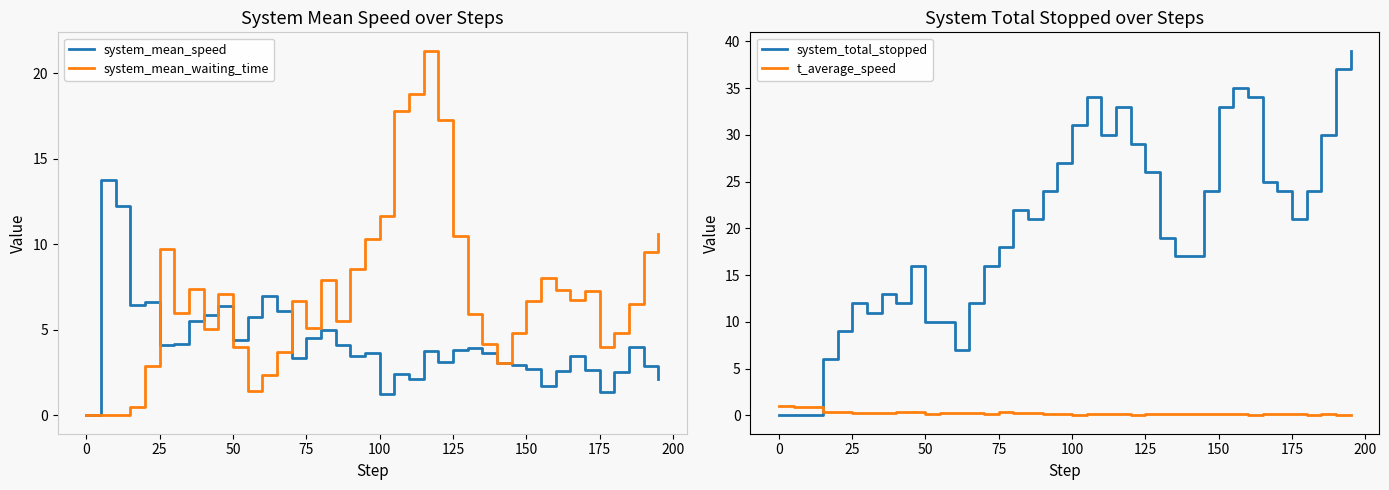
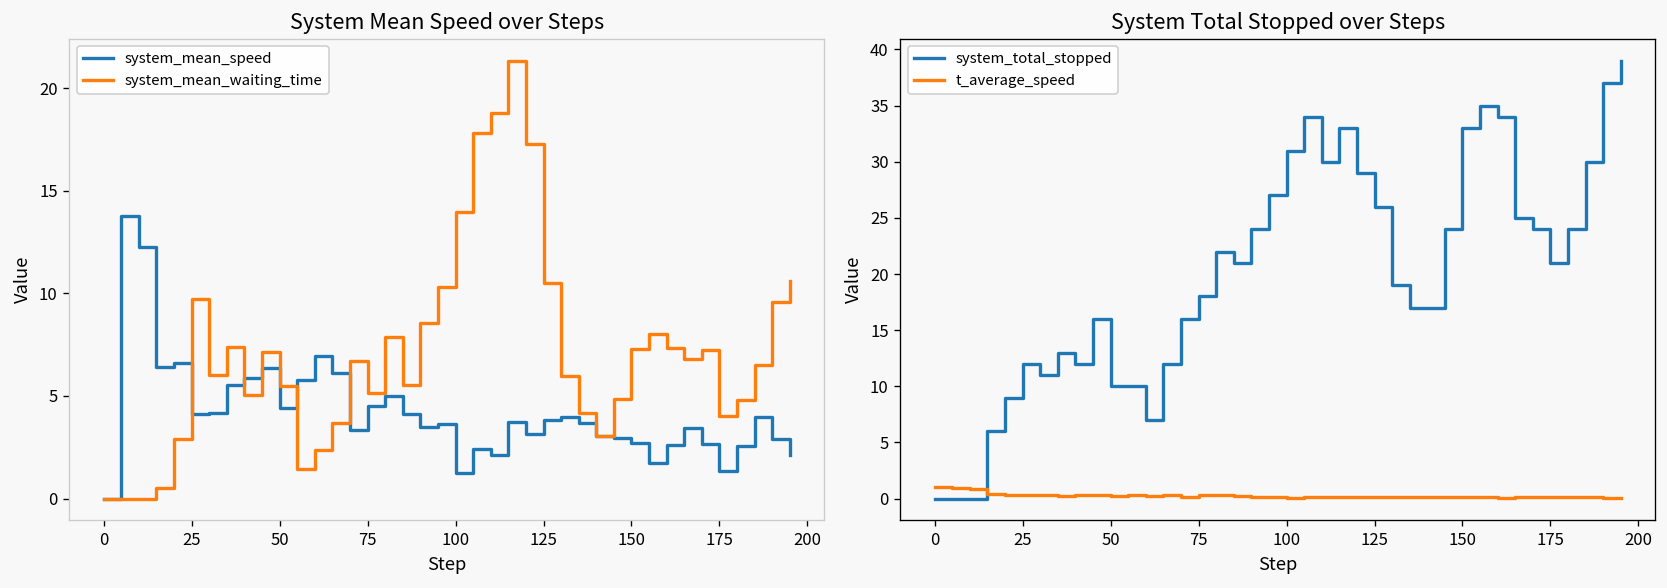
System Mean Speed over Steps, system_mean_waiting_time, 50: 4.0 -> 5.5
System Mean Speed over Steps, system_mean_waiting_time, 100: 11.7 -> 14.0
System Mean Speed over Steps, system_mean_waiting_time, 150: 6.7 -> 7.3
